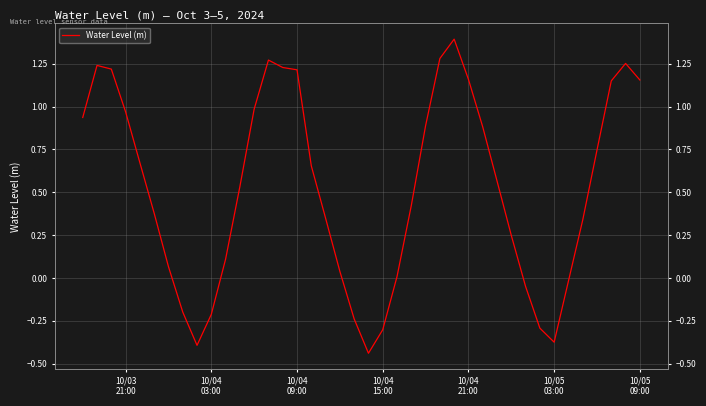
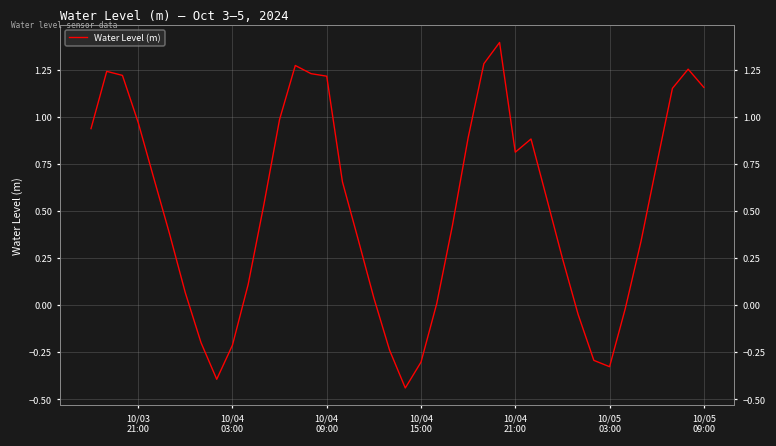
10/04 21:00: 1.16 -> 0.81
10/05 03:00: -0.38 -> -0.33
